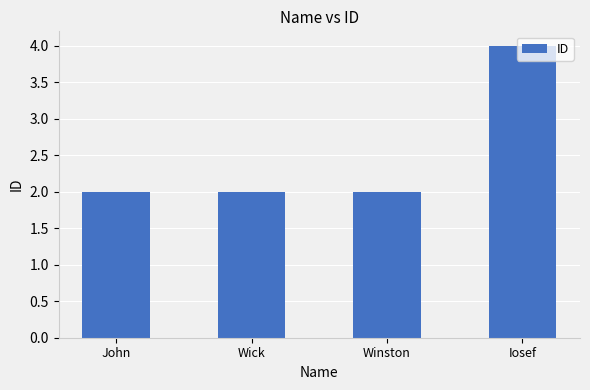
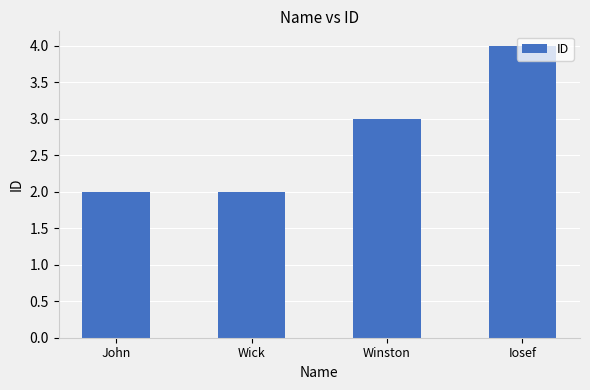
Winston: 2 -> 3
